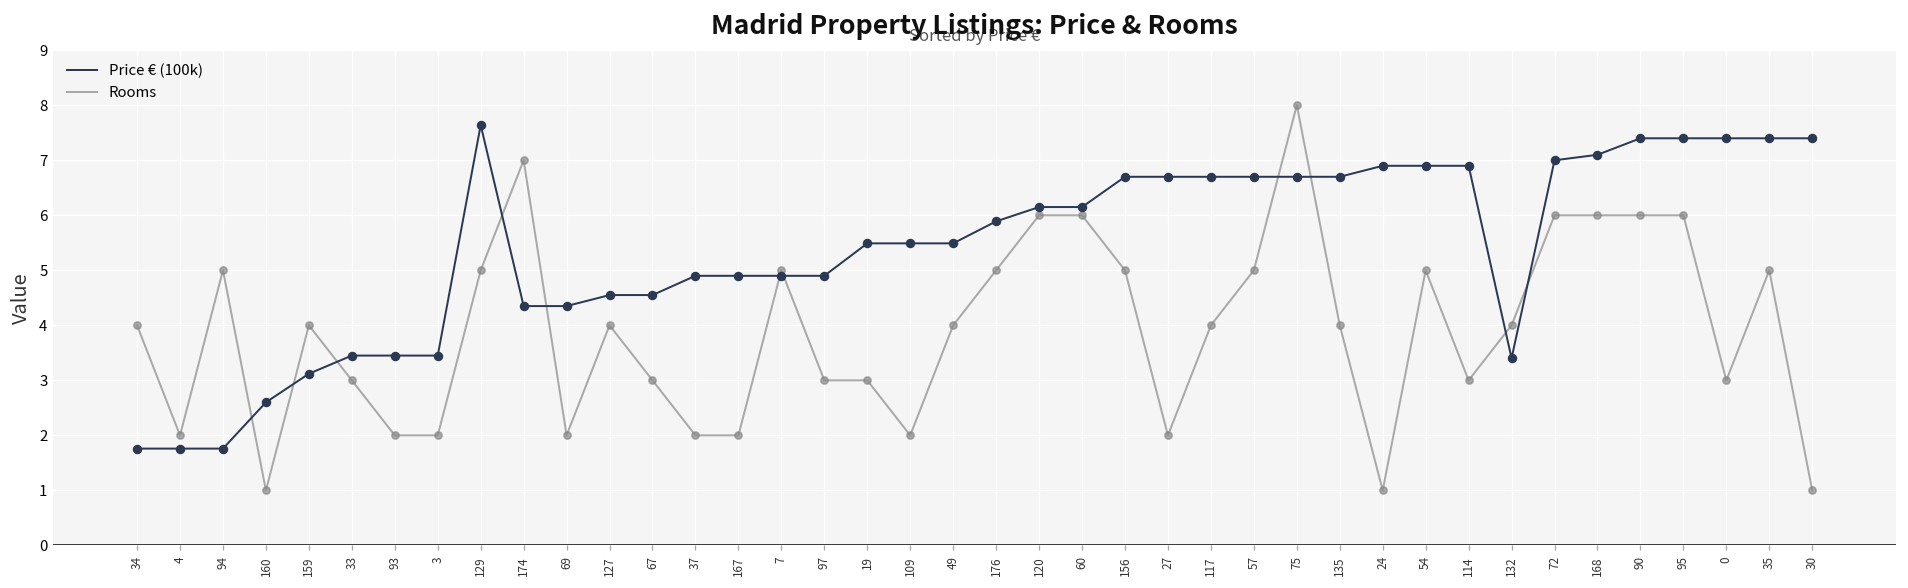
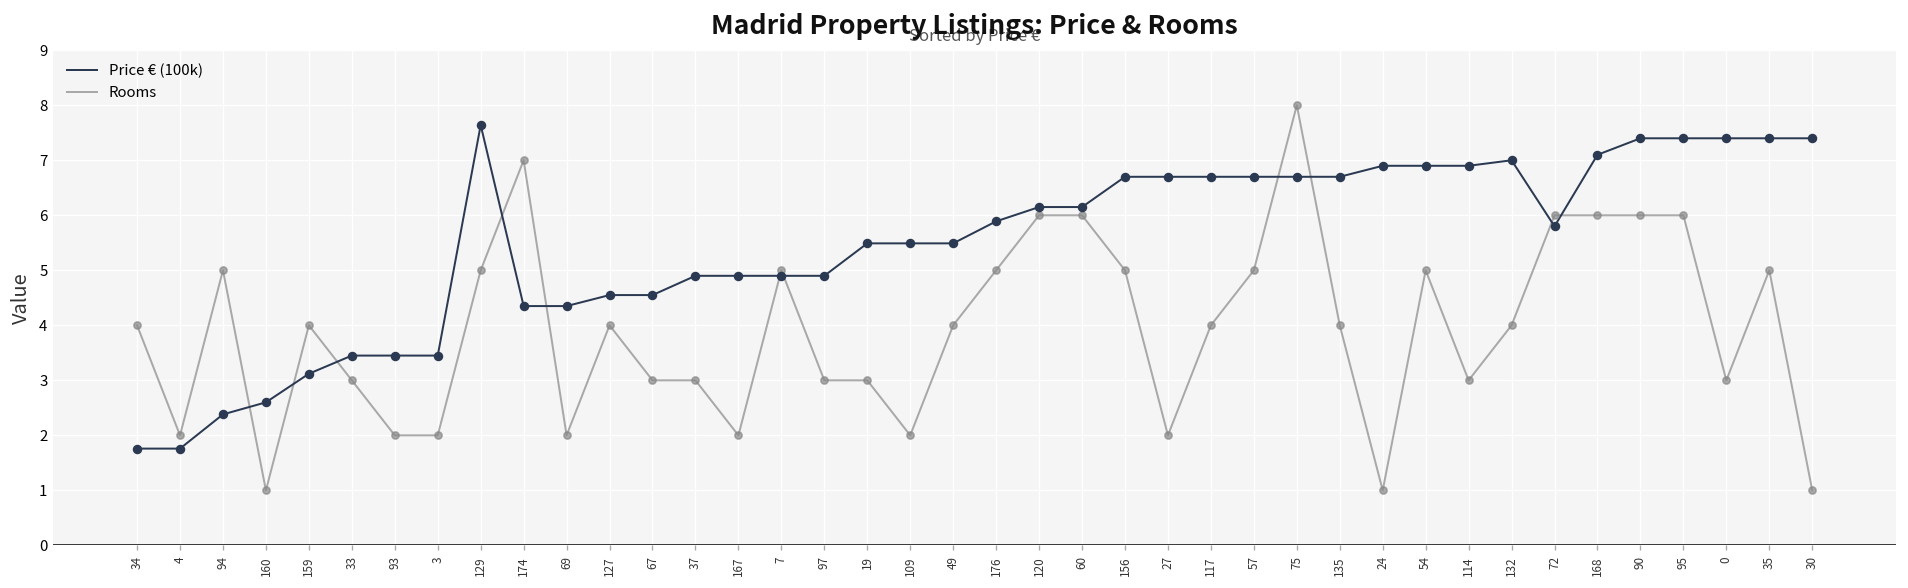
Price € (100k), 94: 1.8 -> 2.4
Rooms, 37: 2 -> 3
Price € (100k), 132: 3.4 -> 7.0
Price € (100k), 72: 7.0 -> 5.8
